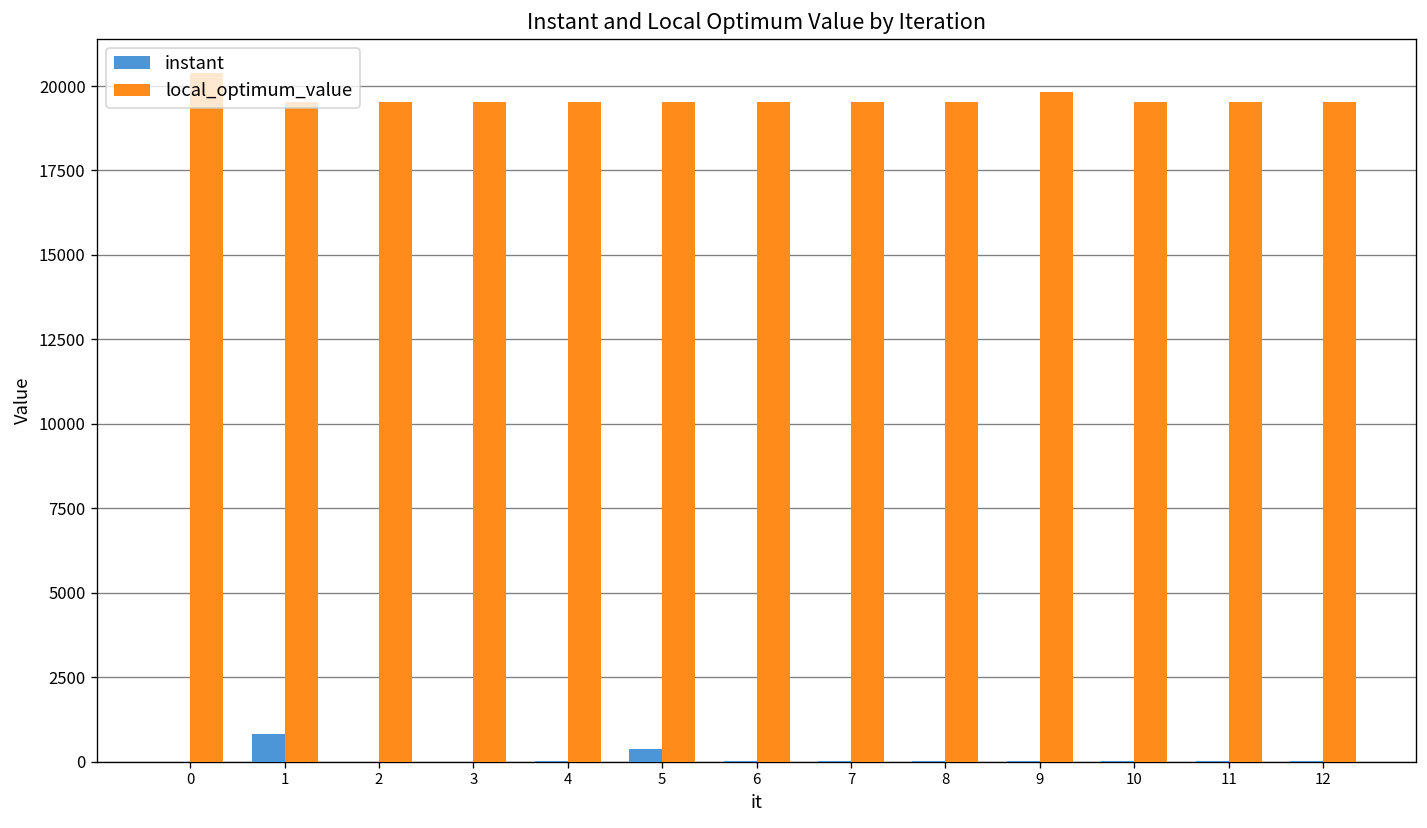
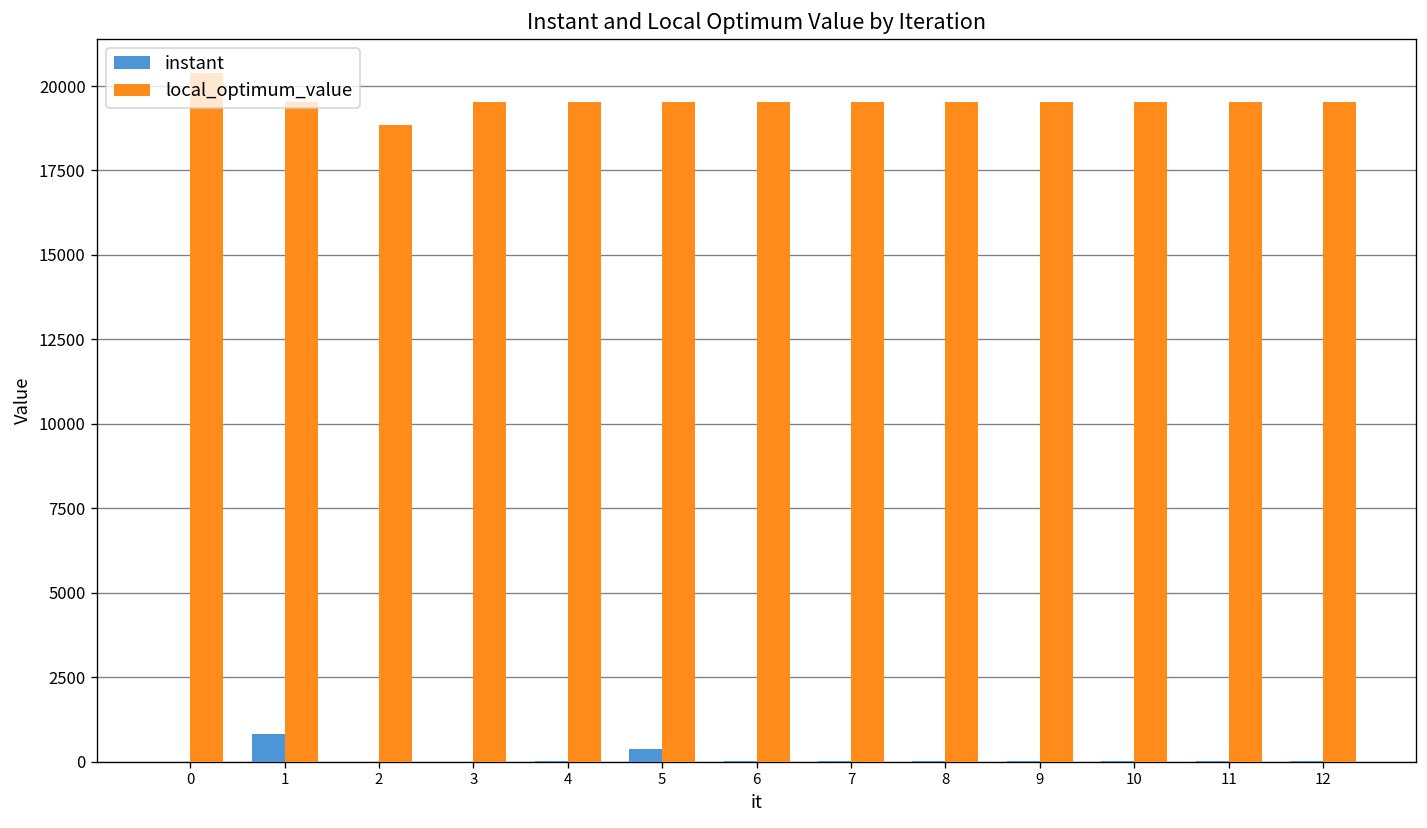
local_optimum_value, 2: 19500 -> 18800
local_optimum_value, 9: 19800 -> 19500
